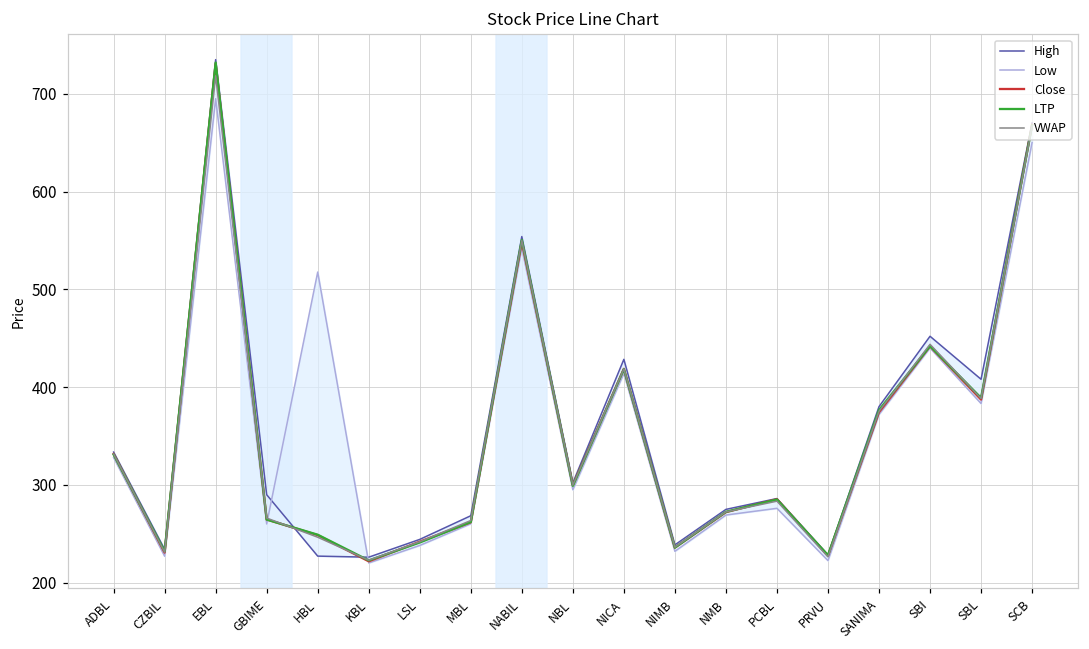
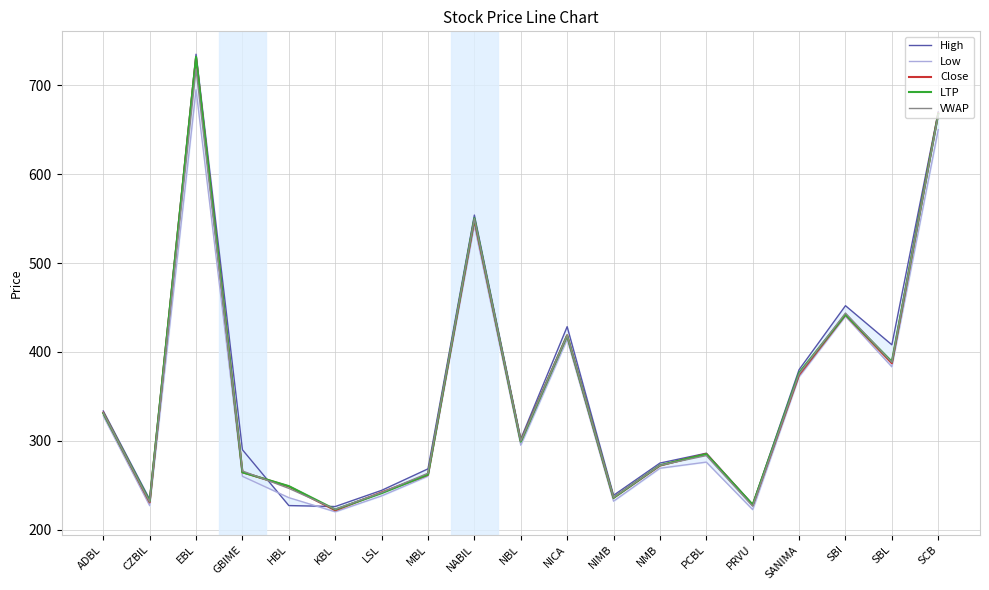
Low, HBL: 520 -> 240
